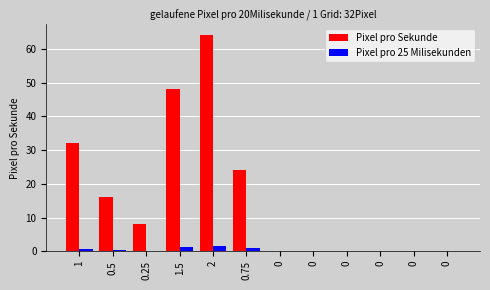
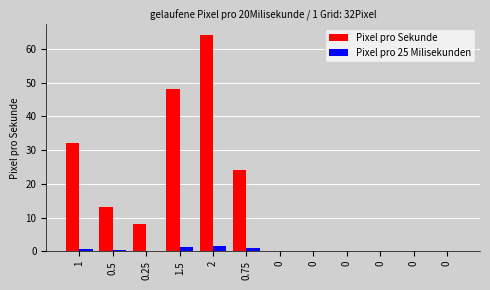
Pixel pro Sekunde, 0.5: 16 -> 13
